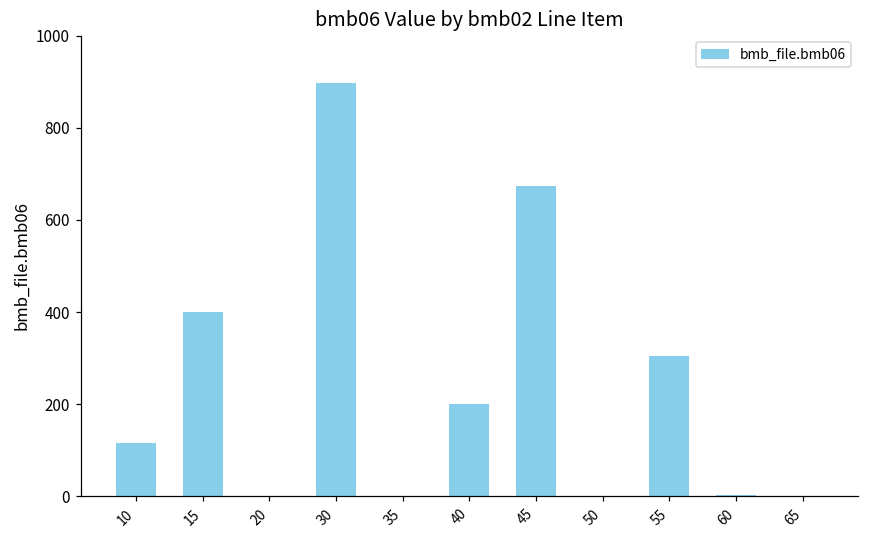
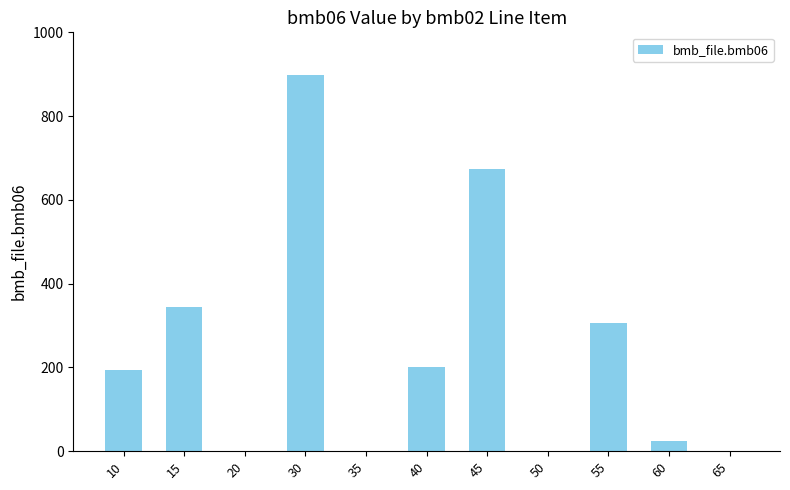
10: 120 -> 200
15: 400 -> 350
60: 0 -> 20
